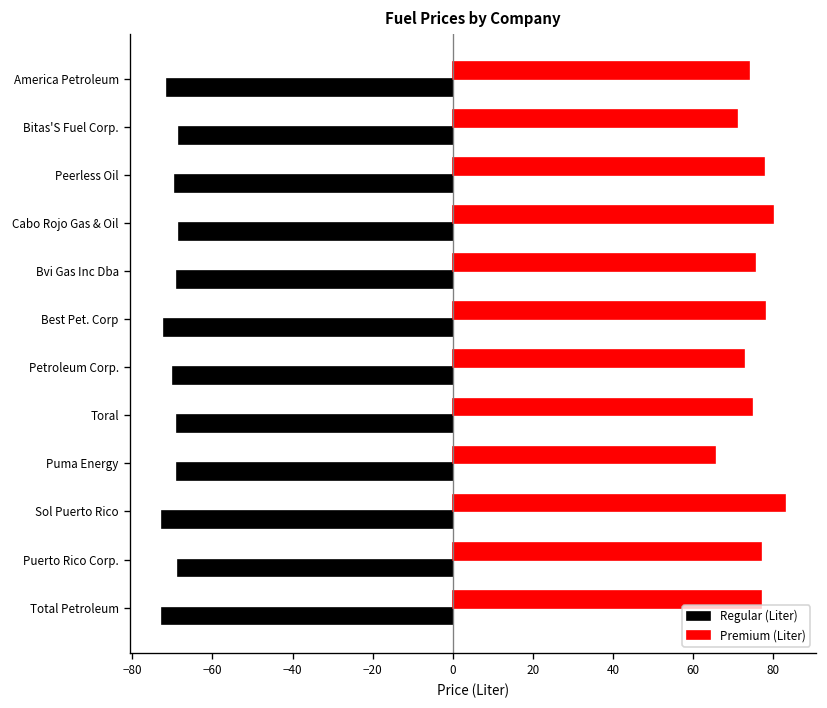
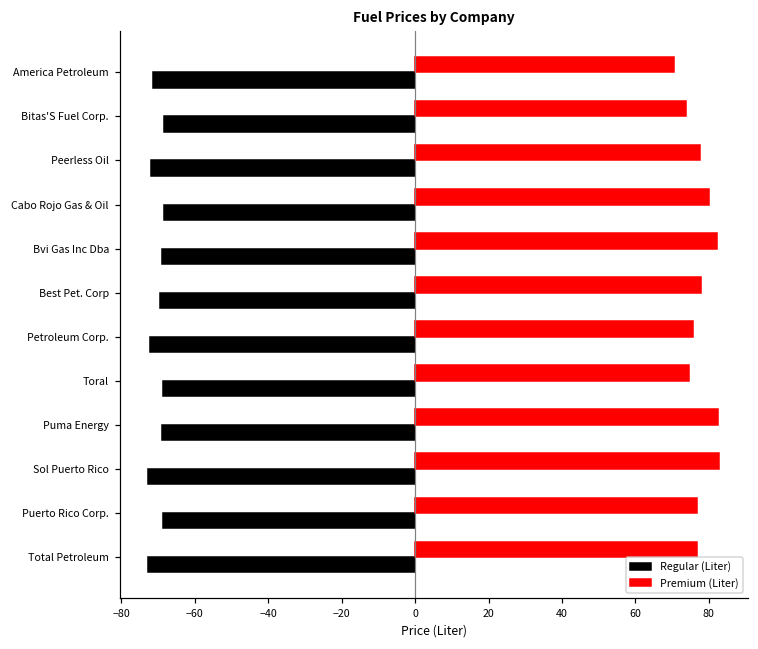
Premium (Liter), America Petroleum: 74 -> 71
Premium (Liter), Bitas'S Fuel Corp.: 71 -> 74
Regular (Liter), Peerless Oil: -69 -> -72
Premium (Liter), Bvi Gas Inc Dba: 76 -> 82
Regular (Liter), Best Pet. Corp: -72 -> -69
Premium (Liter), Petroleum Corp.: 73 -> 76
Regular (Liter), Petroleum Corp.: -70 -> -72
Premium (Liter), Puma Energy: 65 -> 82
